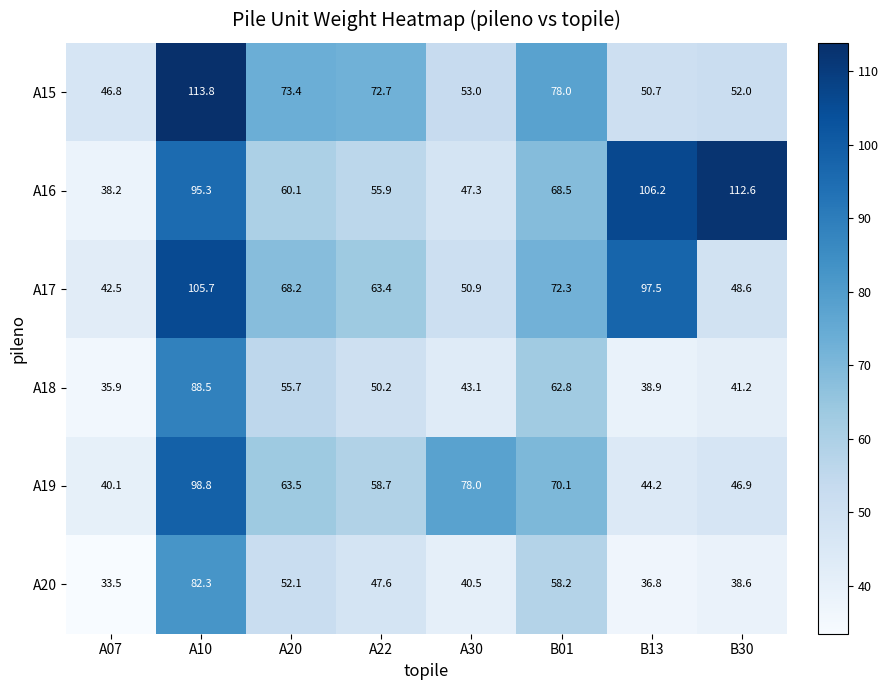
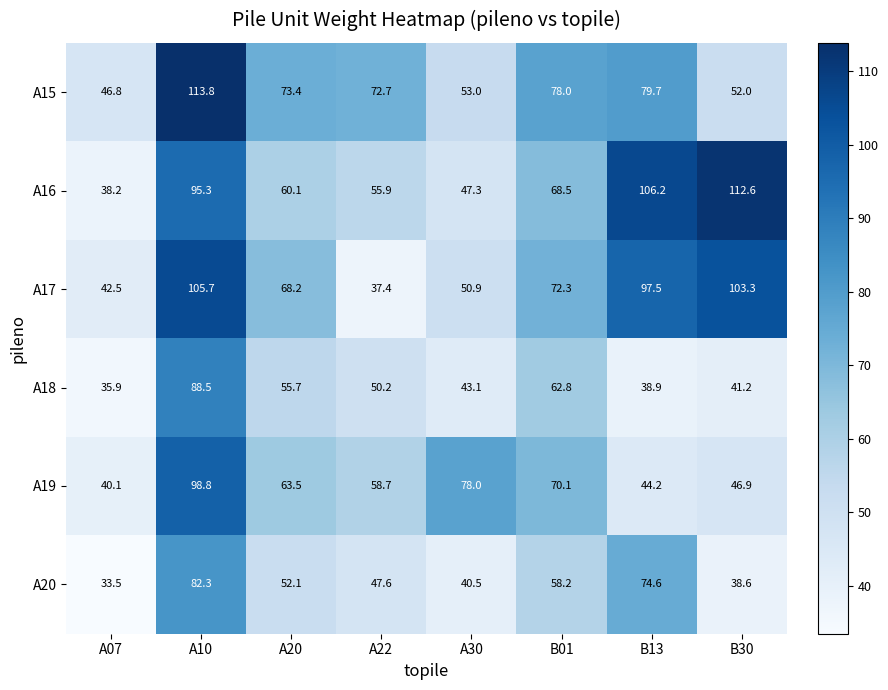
A15, B13: 50.7 -> 79.7
A17, A22: 63.4 -> 37.4
A17, B30: 48.6 -> 103.3
A20, B13: 36.8 -> 74.6
